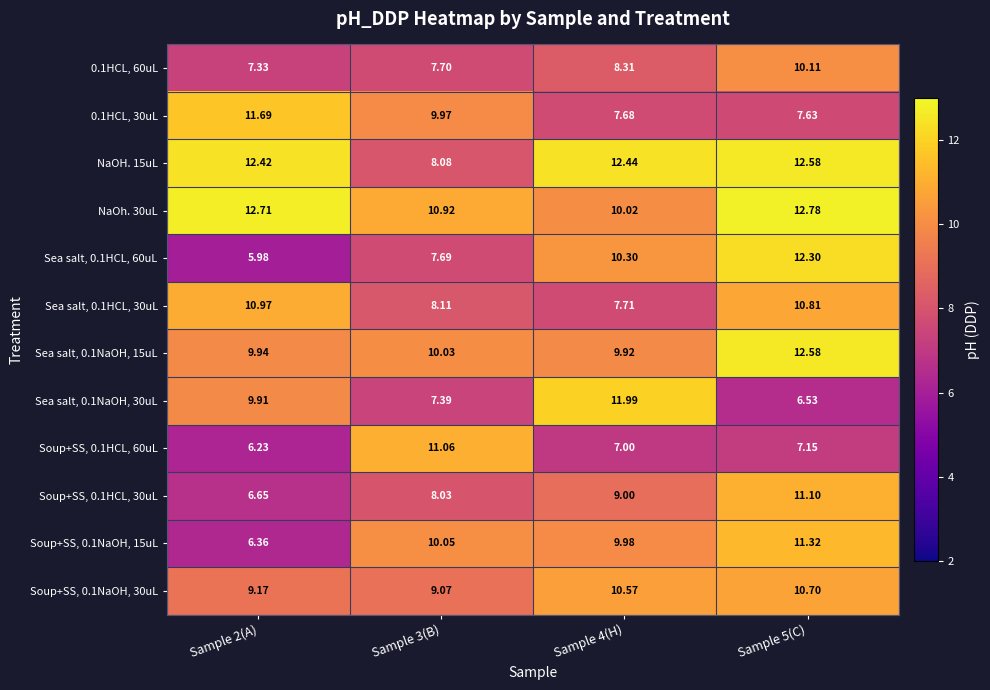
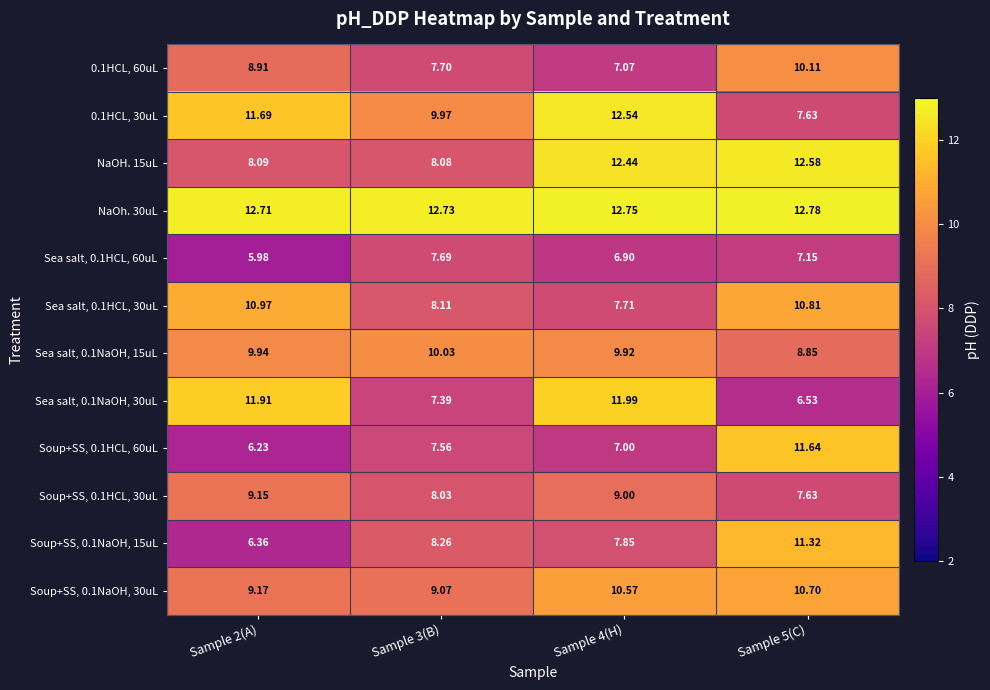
0.1HCL, 60uL, Sample 2(A): 7.33 -> 8.91
0.1HCL, 60uL, Sample 4(H): 8.31 -> 7.07
0.1HCL, 30uL, Sample 4(H): 7.68 -> 12.54
NaOH. 15uL, Sample 2(A): 12.42 -> 8.09
NaOh. 30uL, Sample 3(B): 10.92 -> 12.73
NaOh. 30uL, Sample 4(H): 10.02 -> 12.75
Sea salt, 0.1HCL, 60uL, Sample 4(H): 10.30 -> 6.90
Sea salt, 0.1HCL, 60uL, Sample 5(C): 12.30 -> 7.15
Sea salt, 0.1NaOH, 15uL, Sample 5(C): 12.58 -> 8.85
Sea salt, 0.1NaOH, 30uL, Sample 2(A): 9.91 -> 11.91
Soup+SS, 0.1HCL, 60uL, Sample 3(B): 11.06 -> 7.56
Soup+SS, 0.1HCL, 60uL, Sample 5(C): 7.15 -> 11.64
Soup+SS, 0.1HCL, 30uL, Sample 2(A): 6.65 -> 9.15
Soup+SS, 0.1HCL, 30uL, Sample 5(C): 11.10 -> 7.63
Soup+SS, 0.1NaOH, 15uL, Sample 3(B): 10.05 -> 8.26
Soup+SS, 0.1NaOH, 15uL, Sample 4(H): 9.98 -> 7.85
